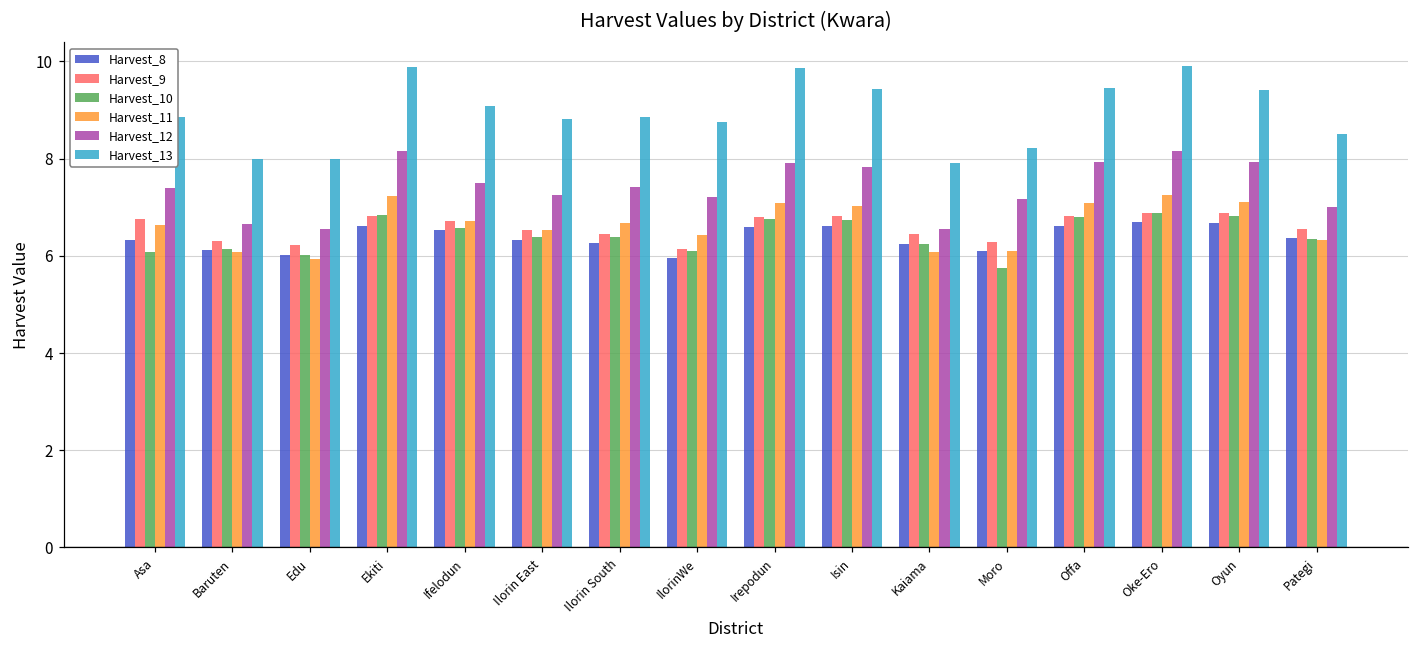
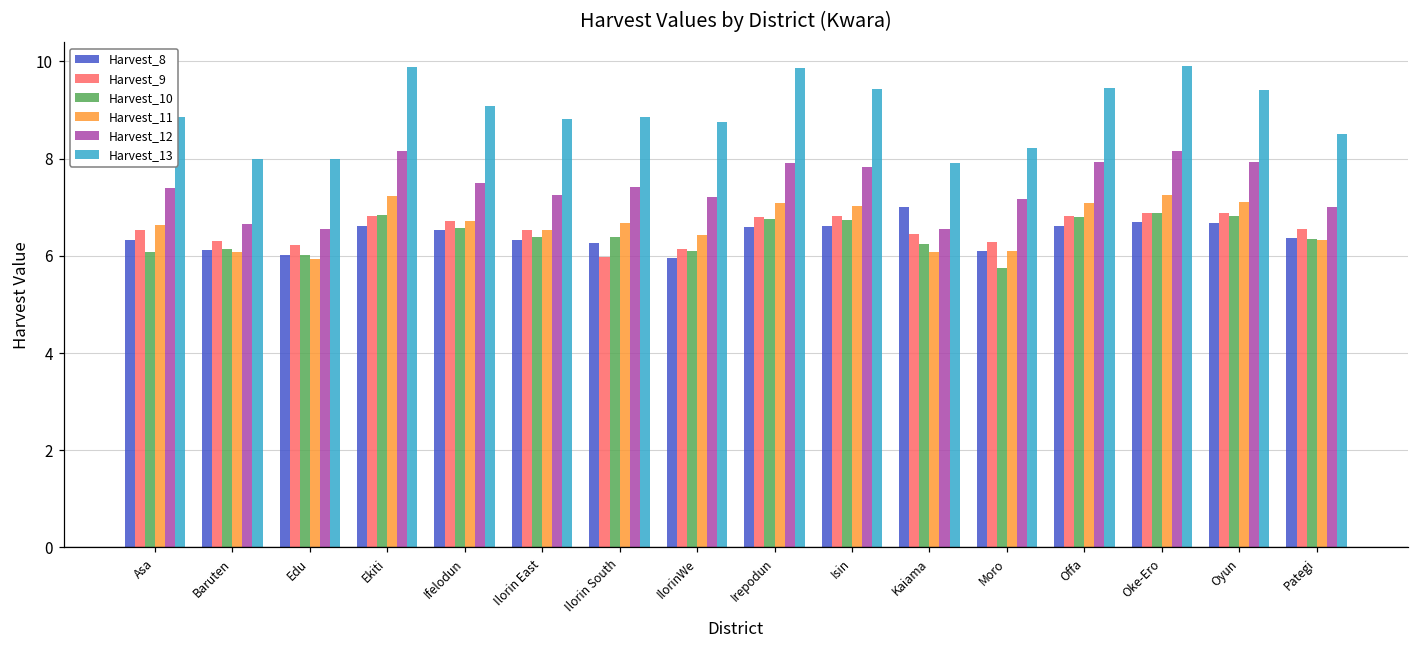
Harvest_9, Asa: 6.8 -> 6.5
Harvest_9, Ilorin South: 6.5 -> 6.0
Harvest_8, Kaiama: 6.2 -> 7.0
